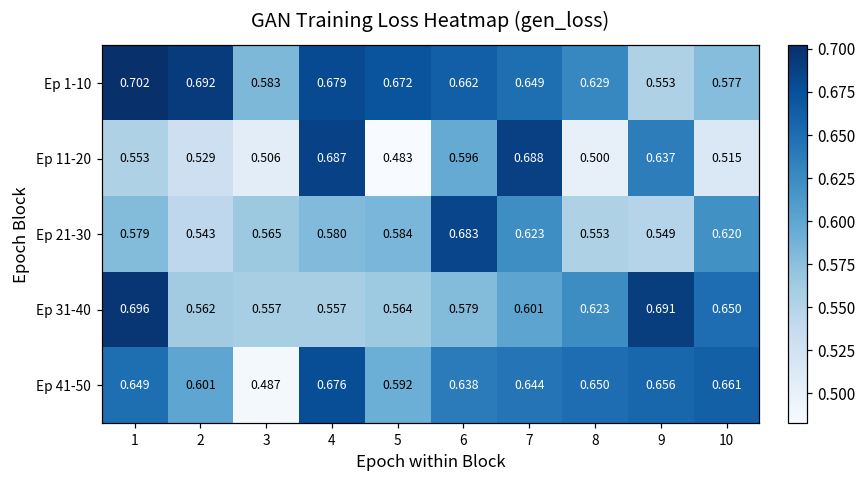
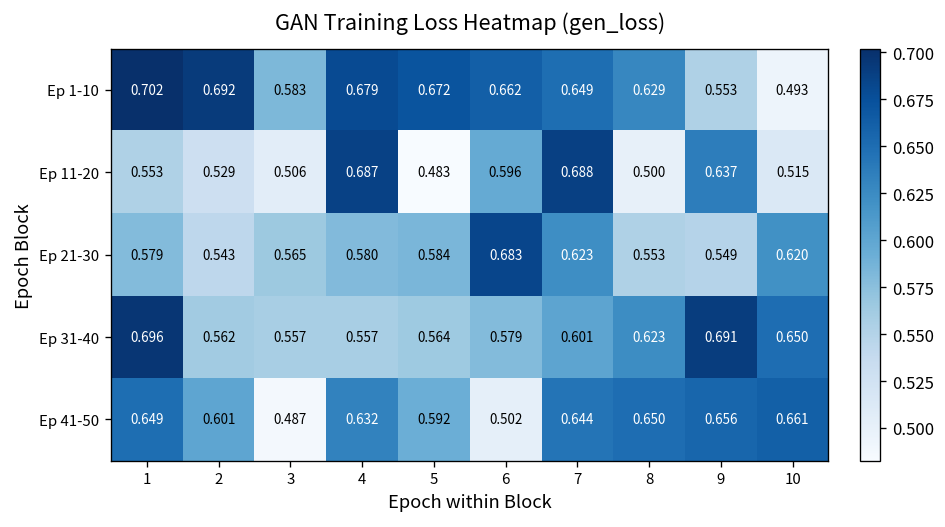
Ep 1-10, 10: 0.577 -> 0.493
Ep 41-50, 4: 0.676 -> 0.632
Ep 41-50, 6: 0.638 -> 0.502
